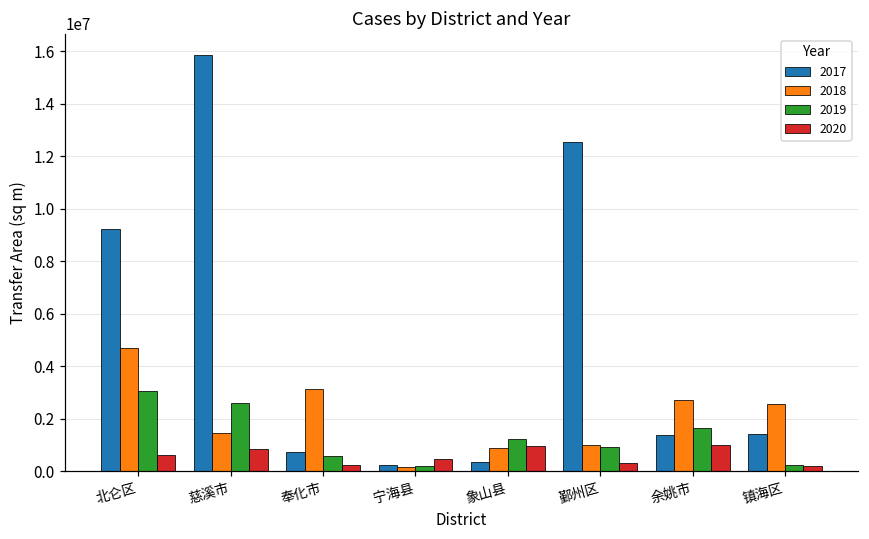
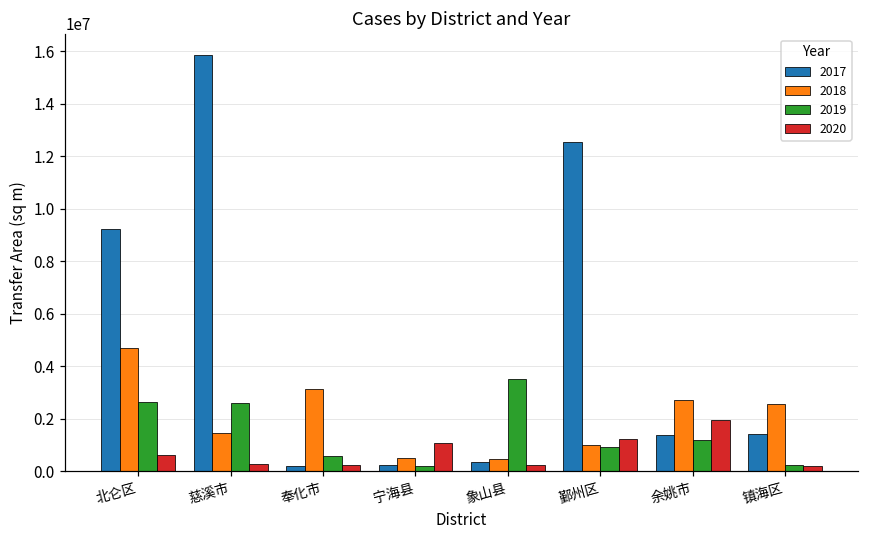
2019, 北仑区: 3100000 -> 2600000
2020, 慈溪市: 900000 -> 300000
2017, 奉化市: 700000 -> 200000
2018, 宁海县: 200000 -> 500000
2020, 宁海县: 500000 -> 1100000
2018, 象山县: 900000 -> 500000
2019, 象山县: 1200000 -> 3500000
2020, 象山县: 1000000 -> 200000
2020, 鄞州区: 300000 -> 1200000
2019, 余姚市: 1600000 -> 1200000
2020, 余姚市: 1000000 -> 2000000
